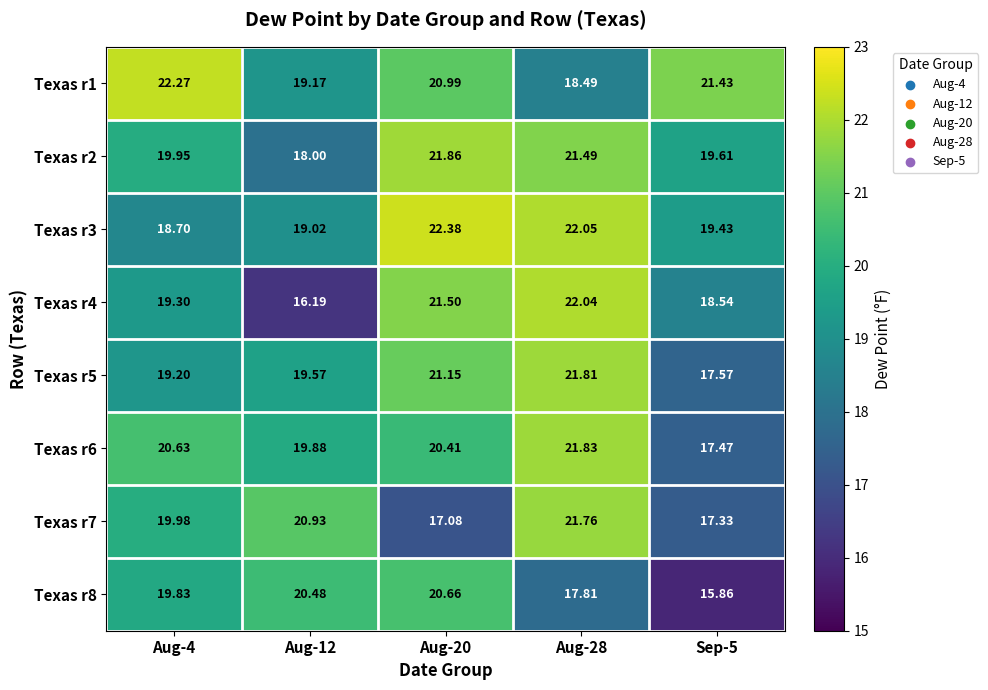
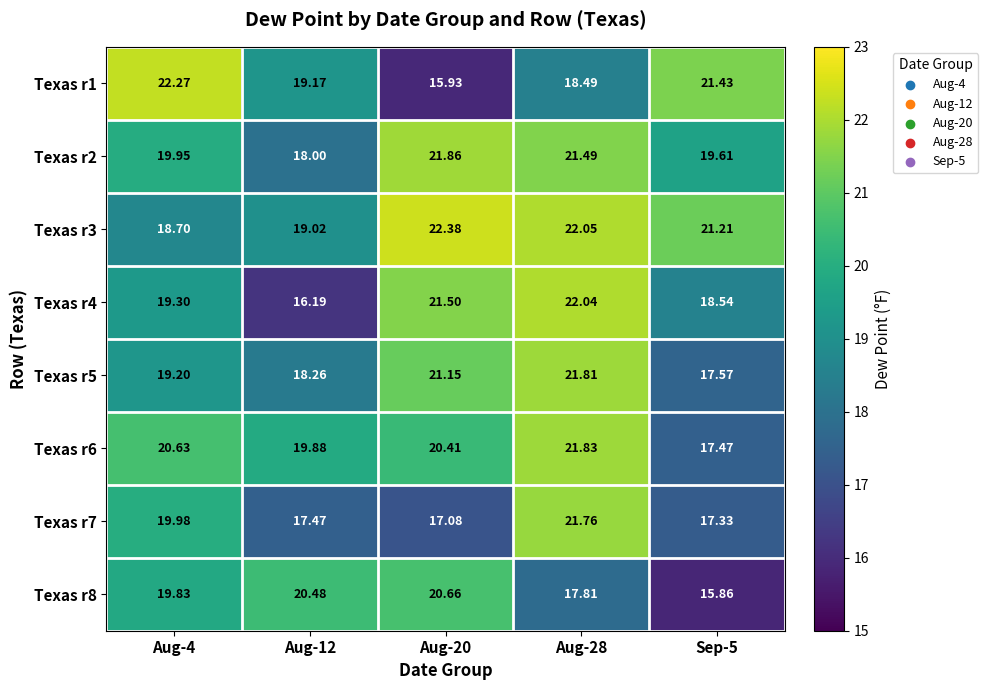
Texas r1, Aug-20: 20.99 -> 15.93
Texas r3, Sep-5: 19.43 -> 21.21
Texas r5, Aug-12: 19.57 -> 18.26
Texas r7, Aug-12: 20.93 -> 17.47
